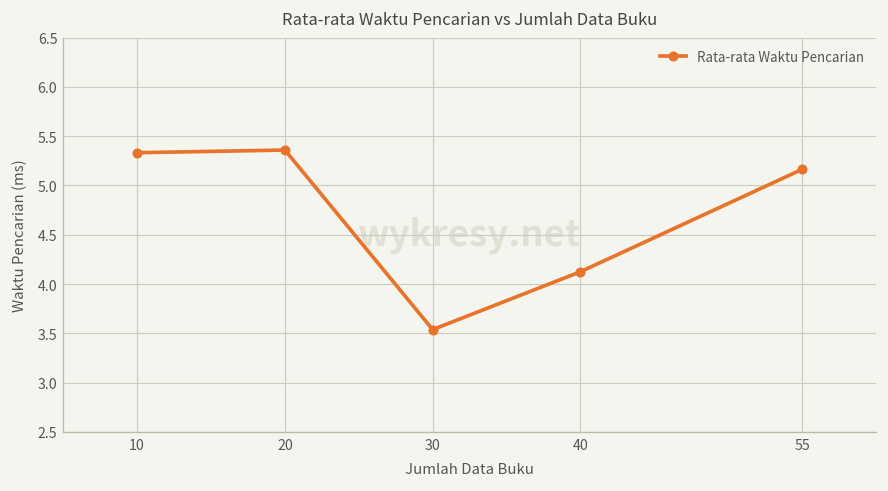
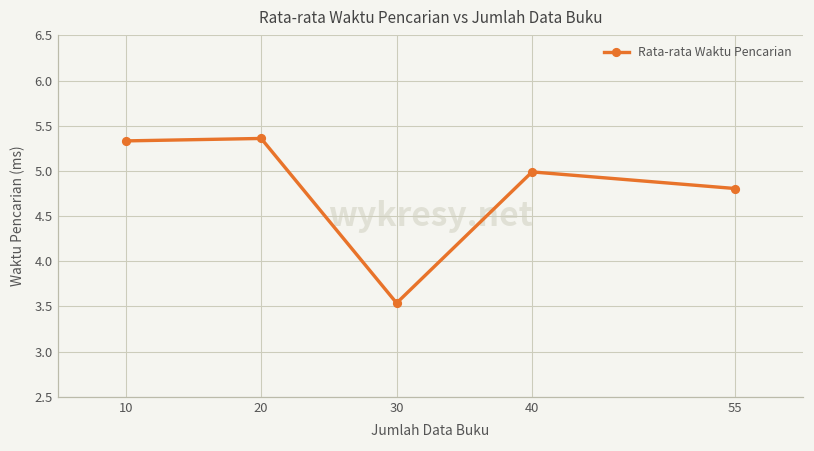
40: 4.1 -> 5.0
55: 5.2 -> 4.8
